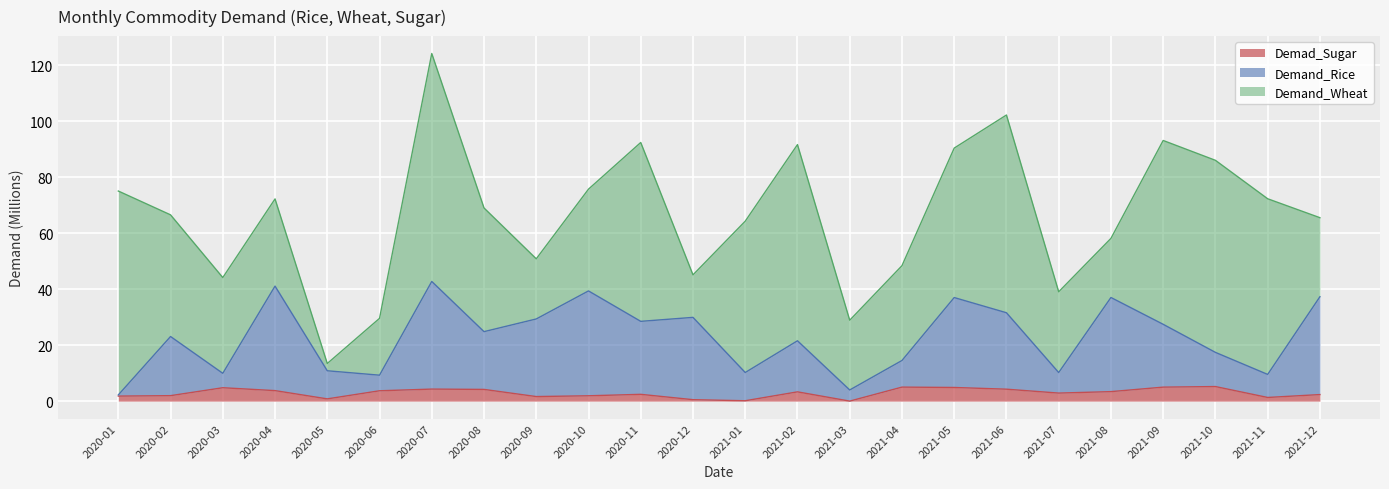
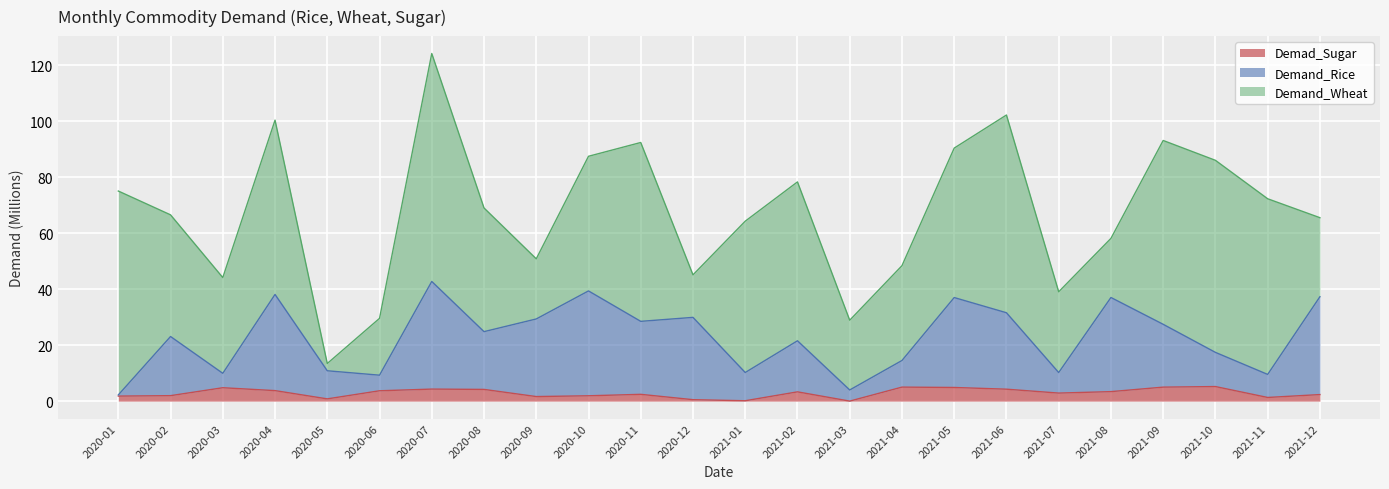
Demand_Rice, 2020-04: 37 -> 34
Demand_Wheat, 2020-04: 31 -> 62
Demand_Wheat, 2020-10: 36 -> 48
Demand_Wheat, 2021-02: 70 -> 57
